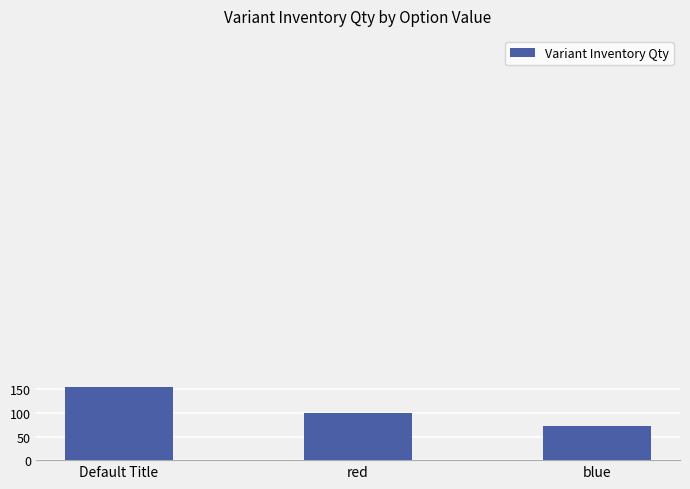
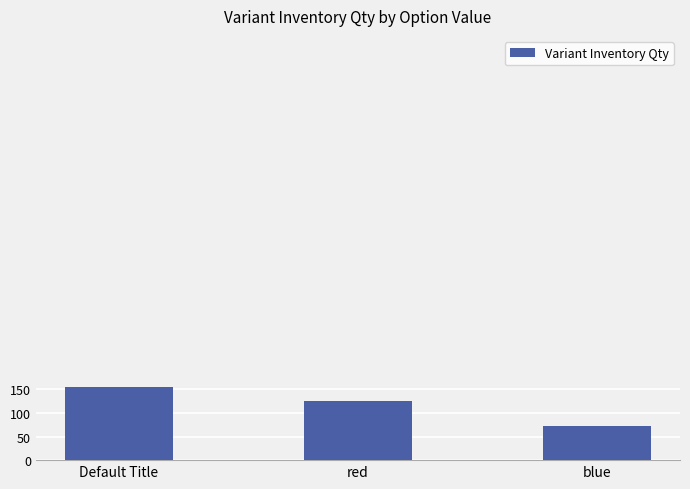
red: 100 -> 130
